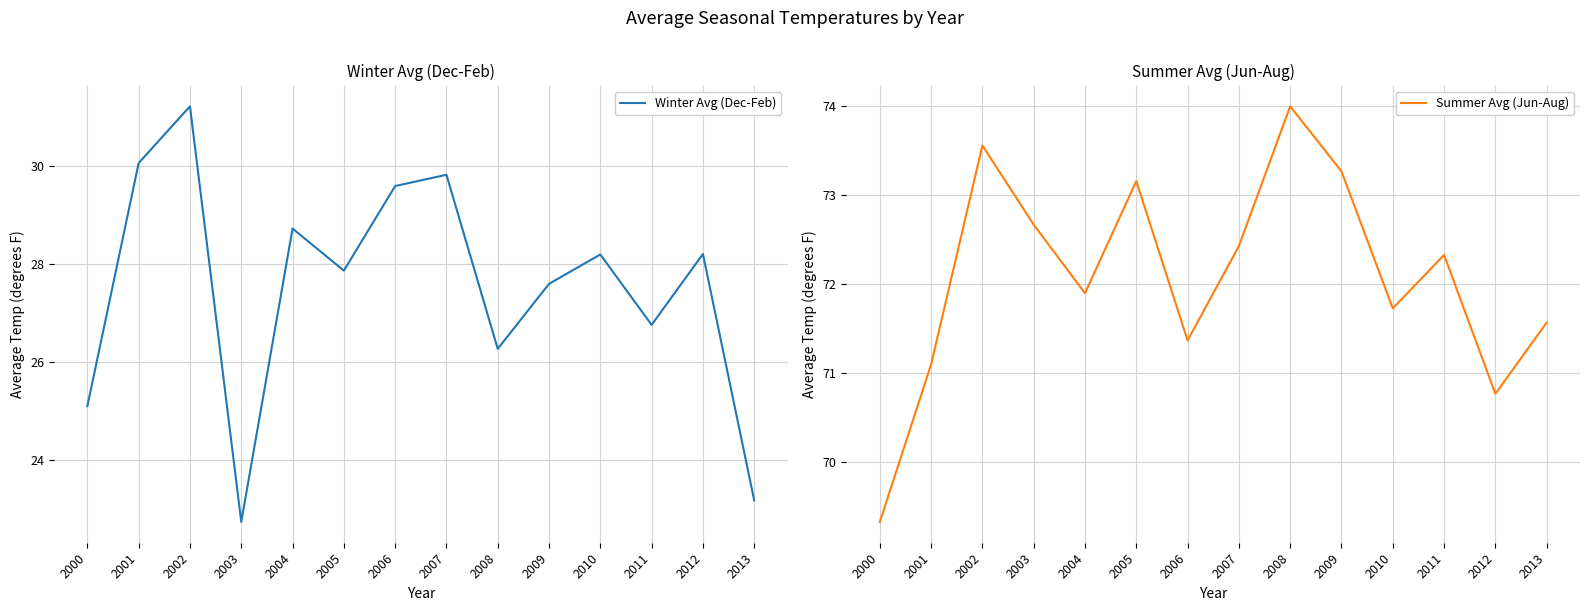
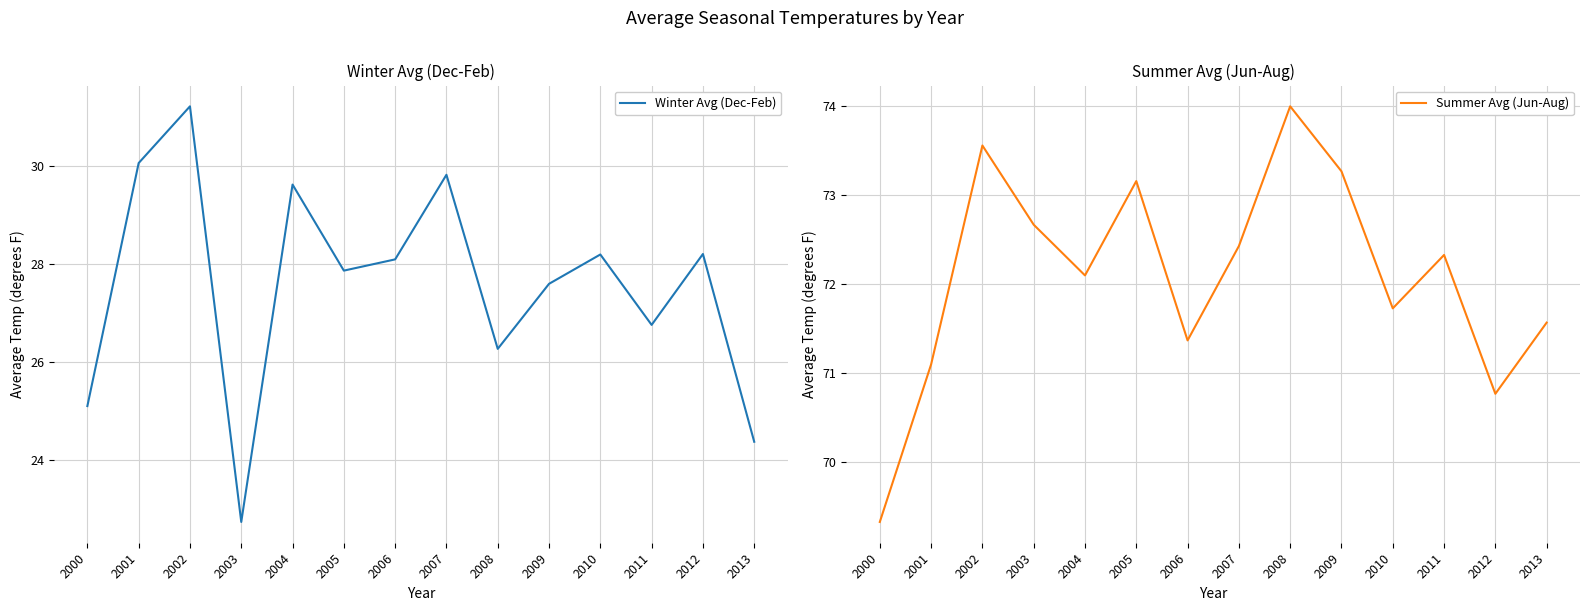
Winter Avg (Dec-Feb), 2004: 28.7 -> 29.6
Winter Avg (Dec-Feb), 2006: 29.6 -> 28.1
Winter Avg (Dec-Feb), 2013: 23.2 -> 24.4
Summer Avg (Jun-Aug), 2004: 71.9 -> 72.1
